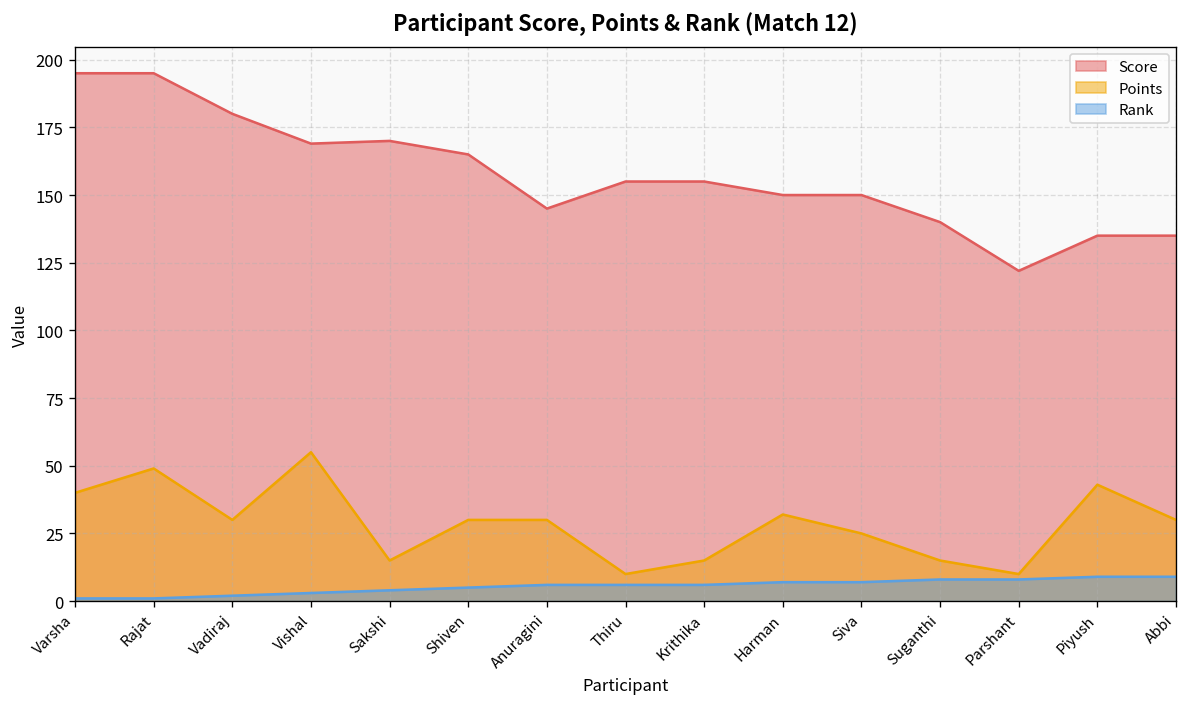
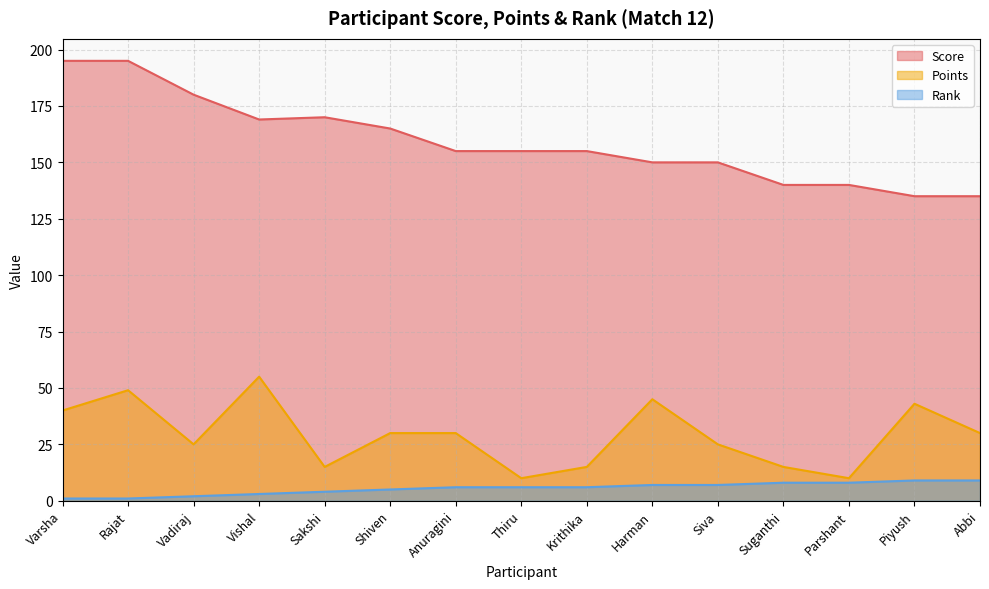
Points, Vadiraj: 30 -> 25
Score, Anuragini: 145 -> 155
Points, Harman: 32 -> 45
Score, Parshant: 122 -> 140
